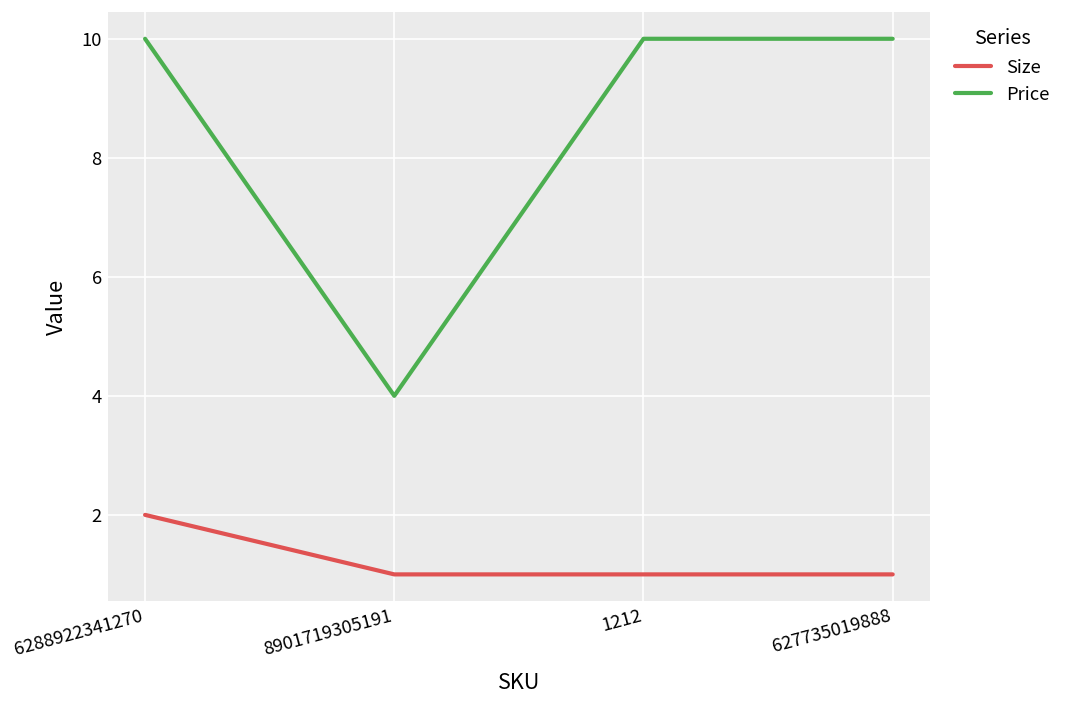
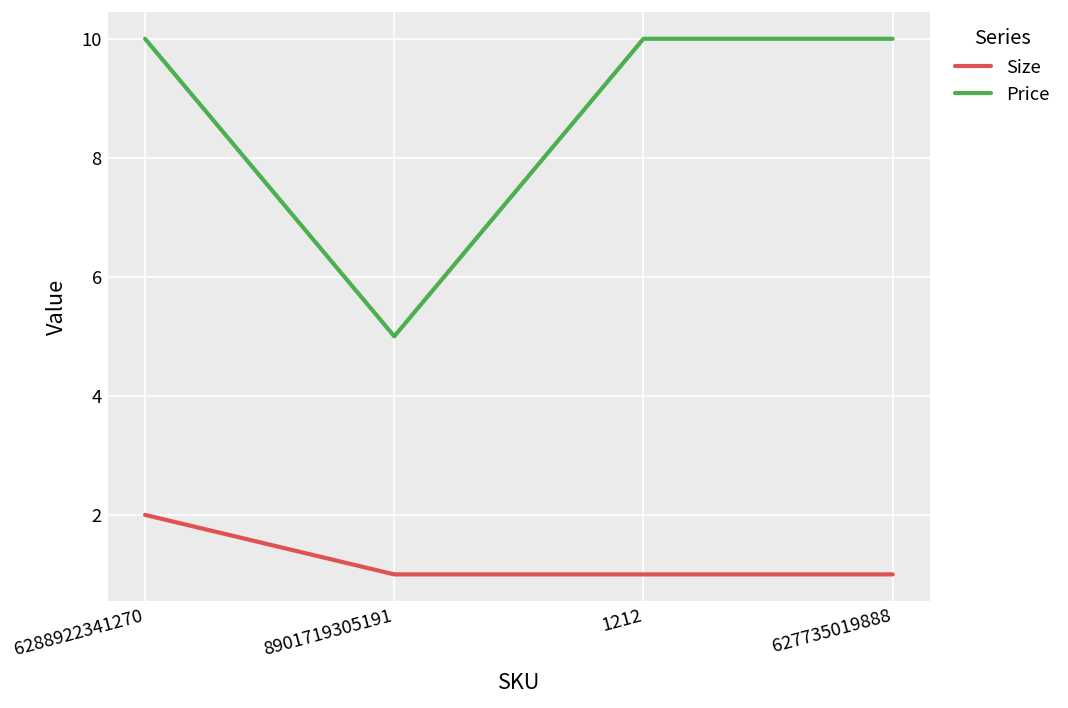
Price, 8901719305191: 4 -> 5
